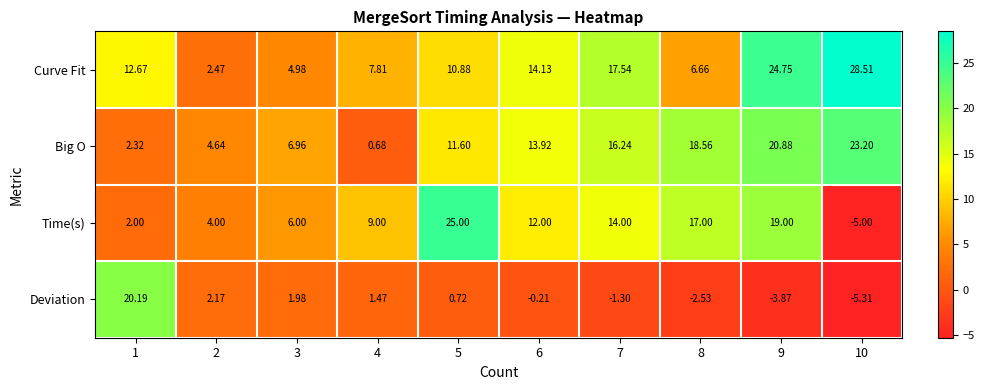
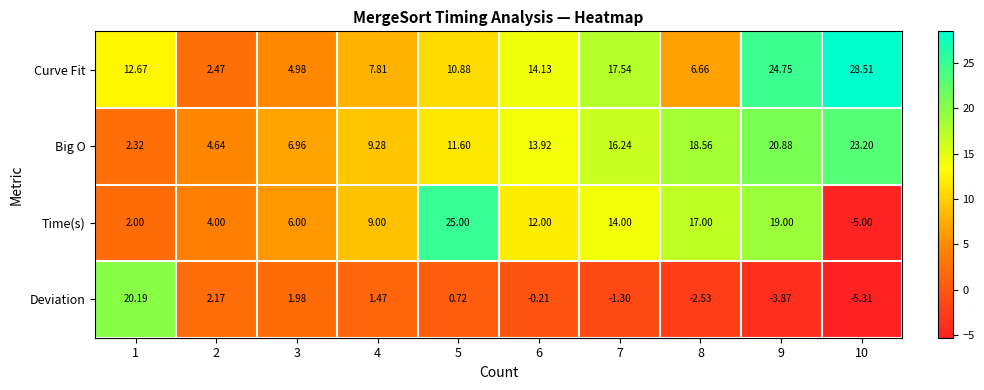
Big O, 4: 0.68 -> 9.28
